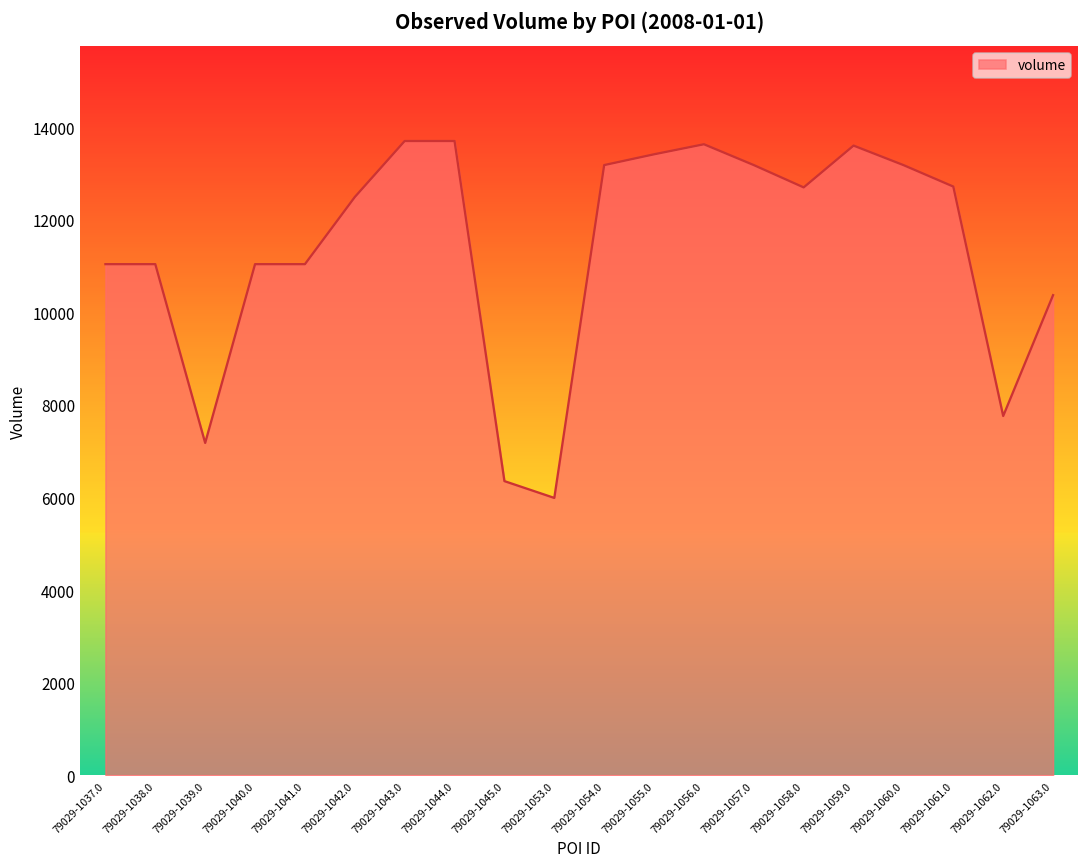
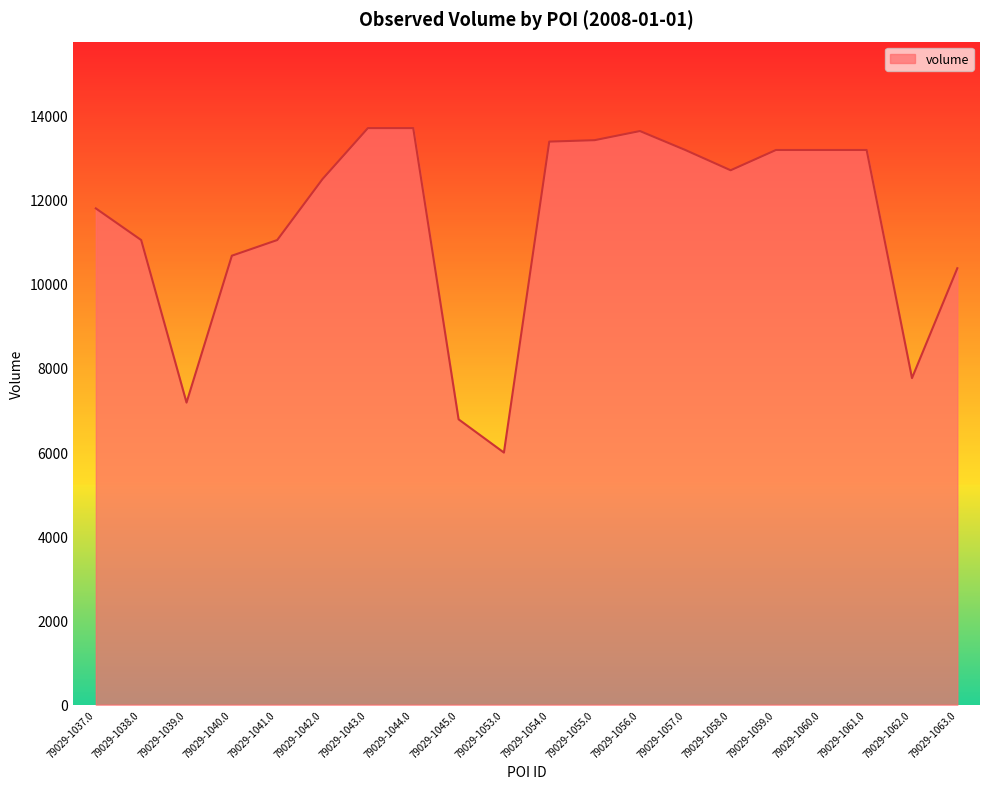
79029-1037.0: 11000 -> 11800
79029-1040.0: 11000 -> 10700
79029-1045.0: 6400 -> 6800
79029-1054.0: 13200 -> 13400
79029-1059.0: 13600 -> 13200
79029-1061.0: 12700 -> 13200
